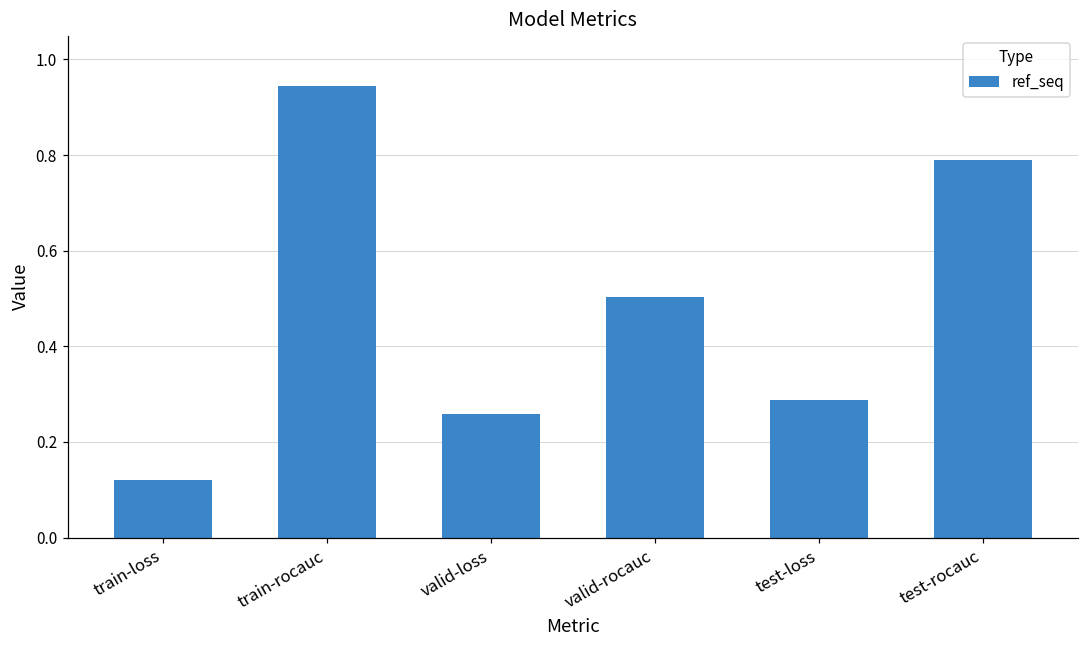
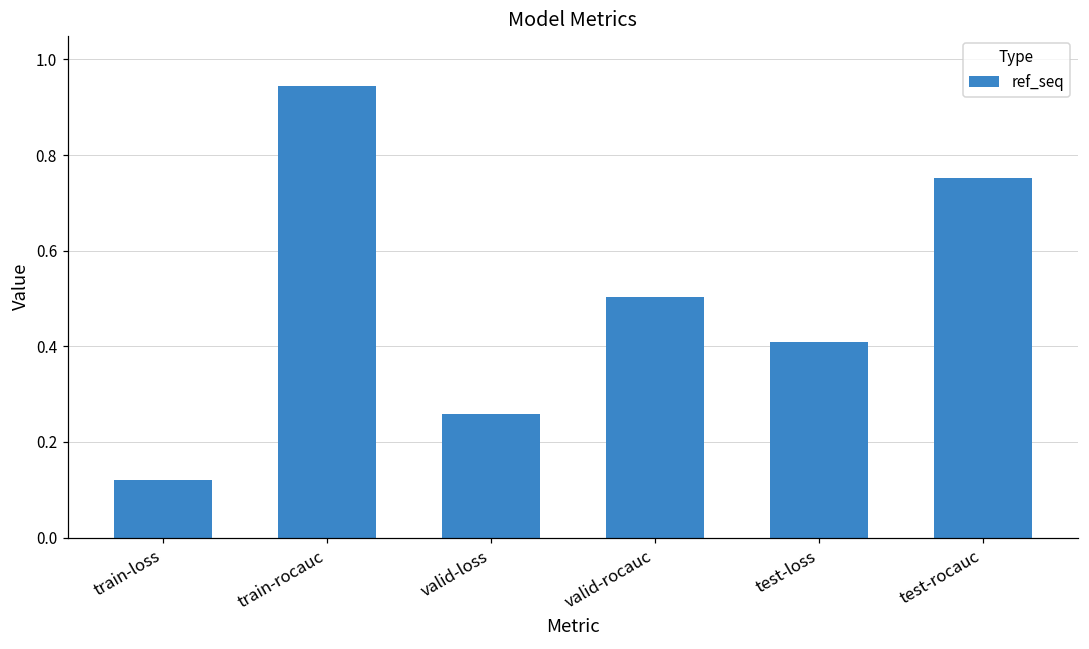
test-loss: 0.29 -> 0.41
test-rocauc: 0.79 -> 0.75
